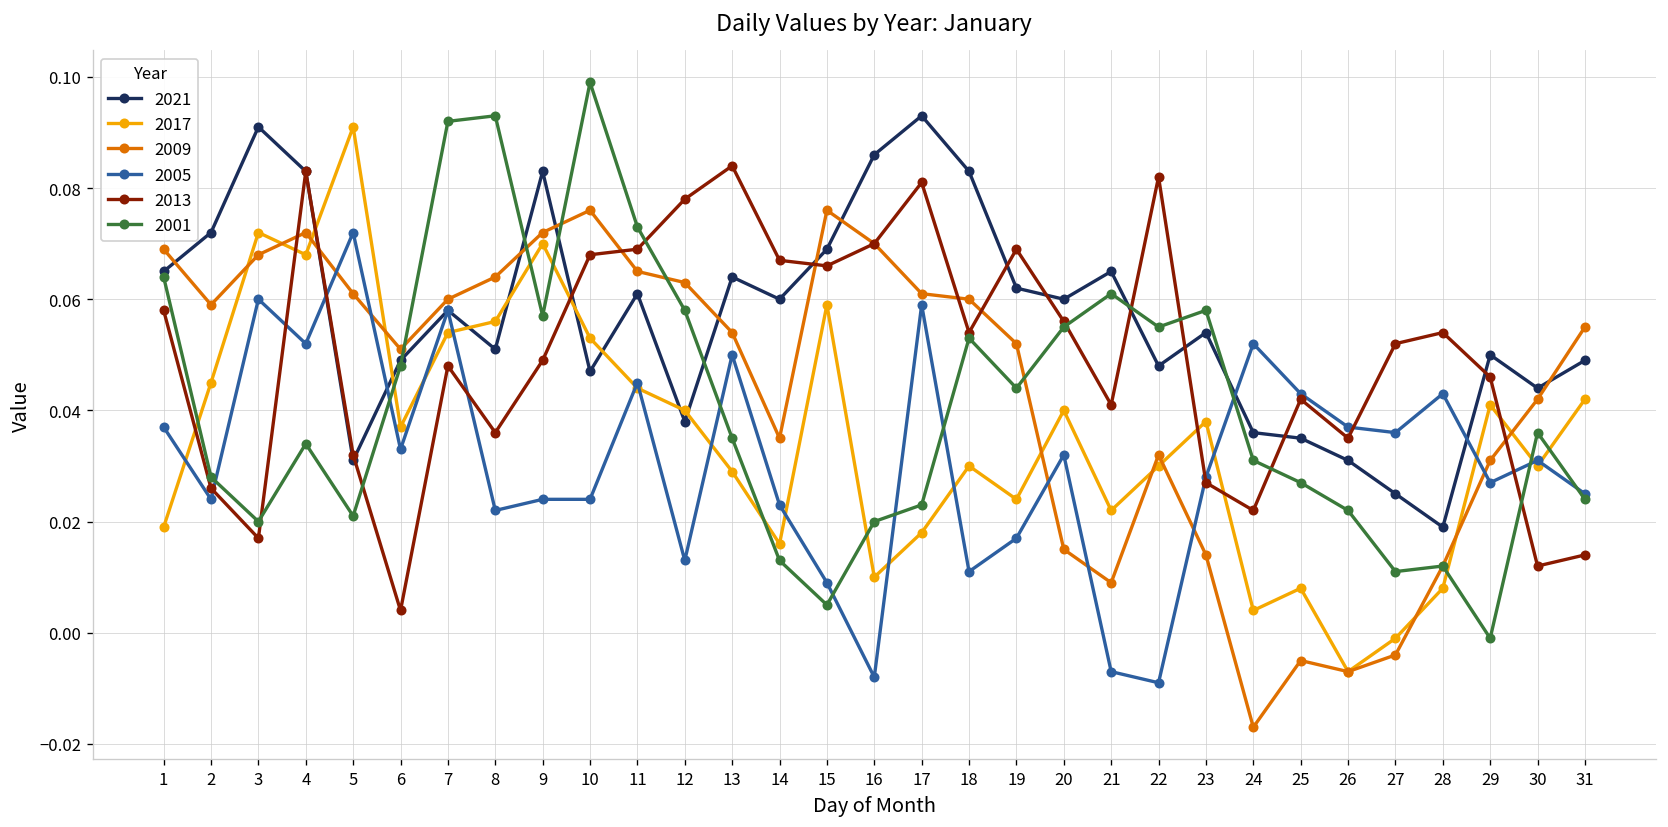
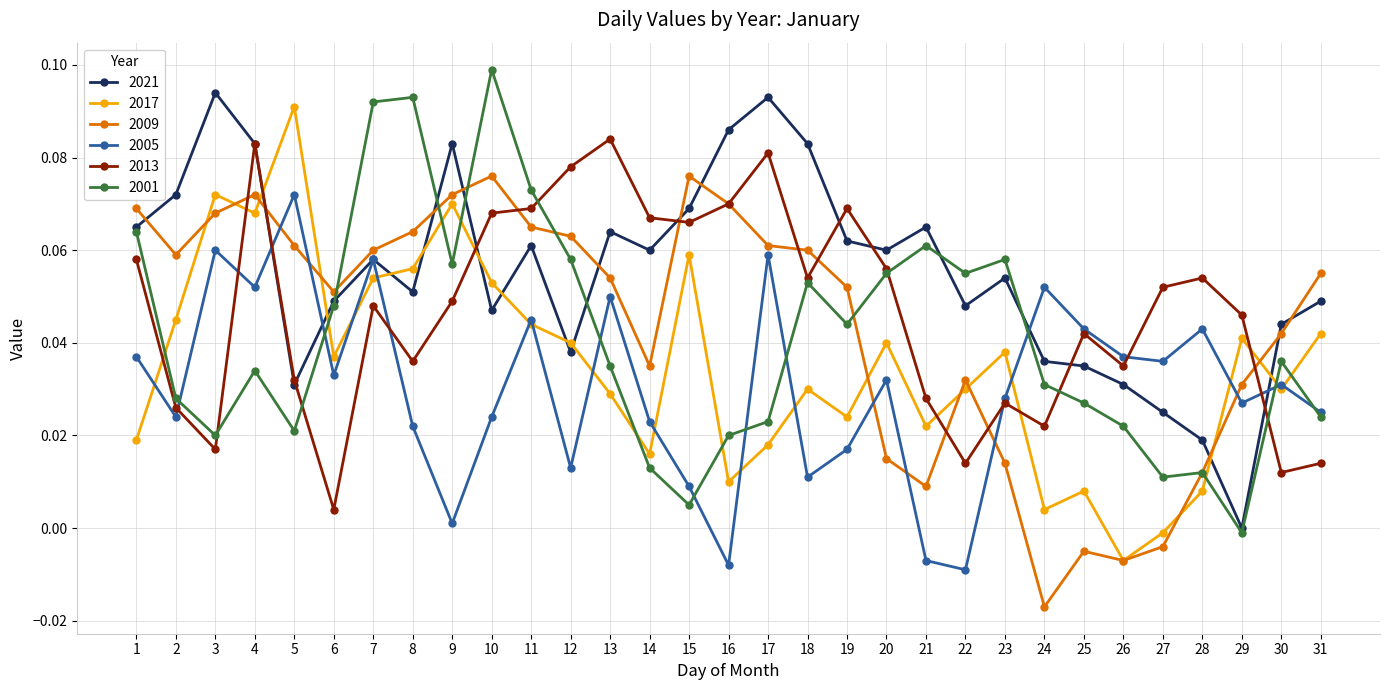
2021, 3: 0.091 -> 0.094
2005, 9: 0.024 -> 0.001
2013, 21: 0.041 -> 0.028
2013, 22: 0.082 -> 0.014
2021, 29: 0.05 -> 0.00
